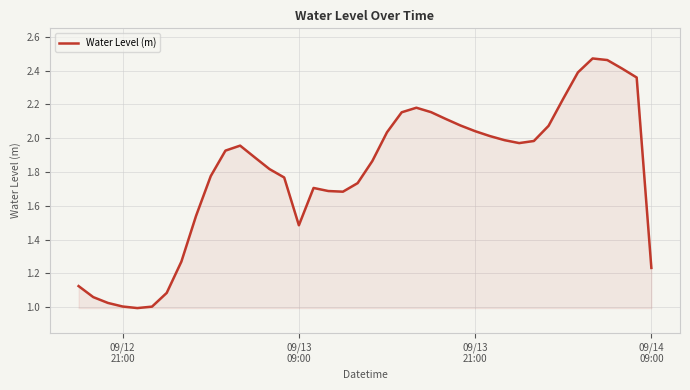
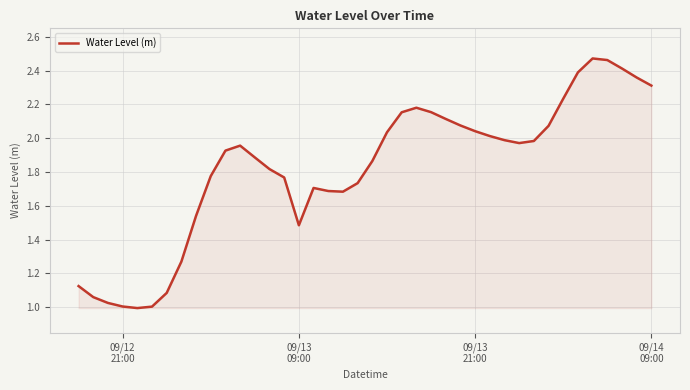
09/14 09:00: 1.23 -> 2.31
